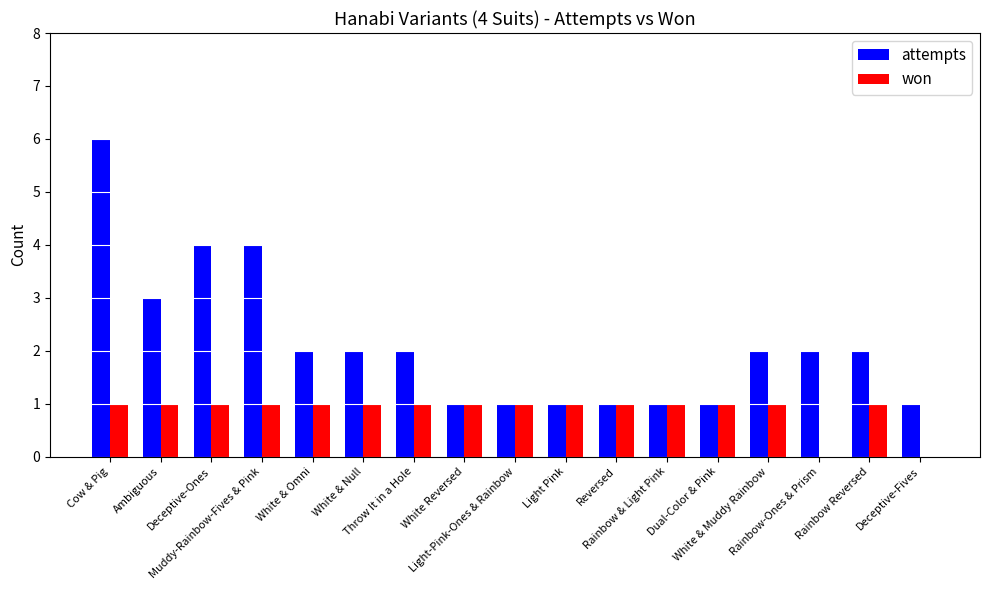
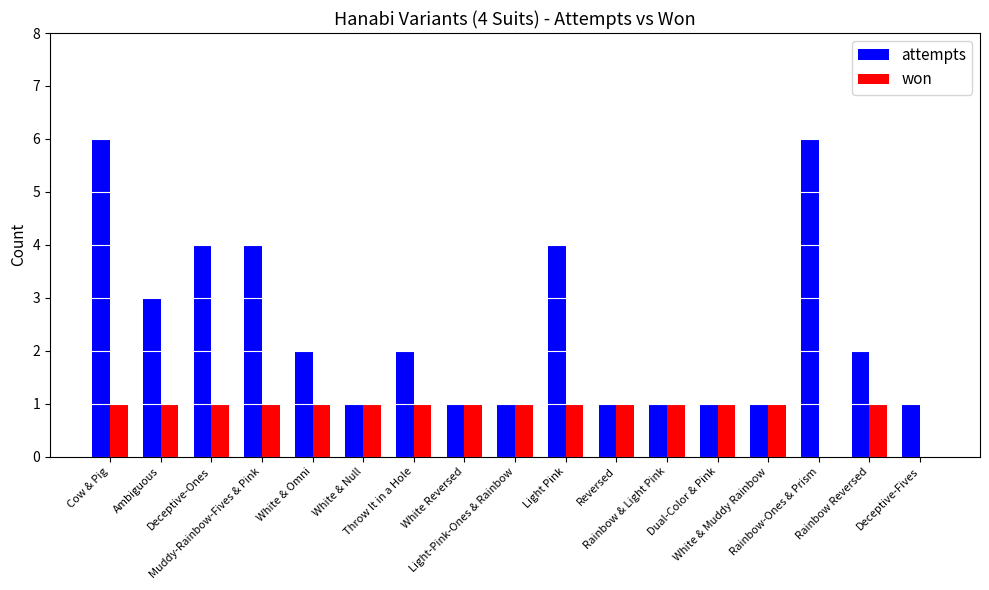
attempts, White & Null: 2 -> 1
attempts, Light Pink: 1 -> 4
attempts, White & Muddy Rainbow: 2 -> 1
attempts, Rainbow-Ones & Prism: 2 -> 6
